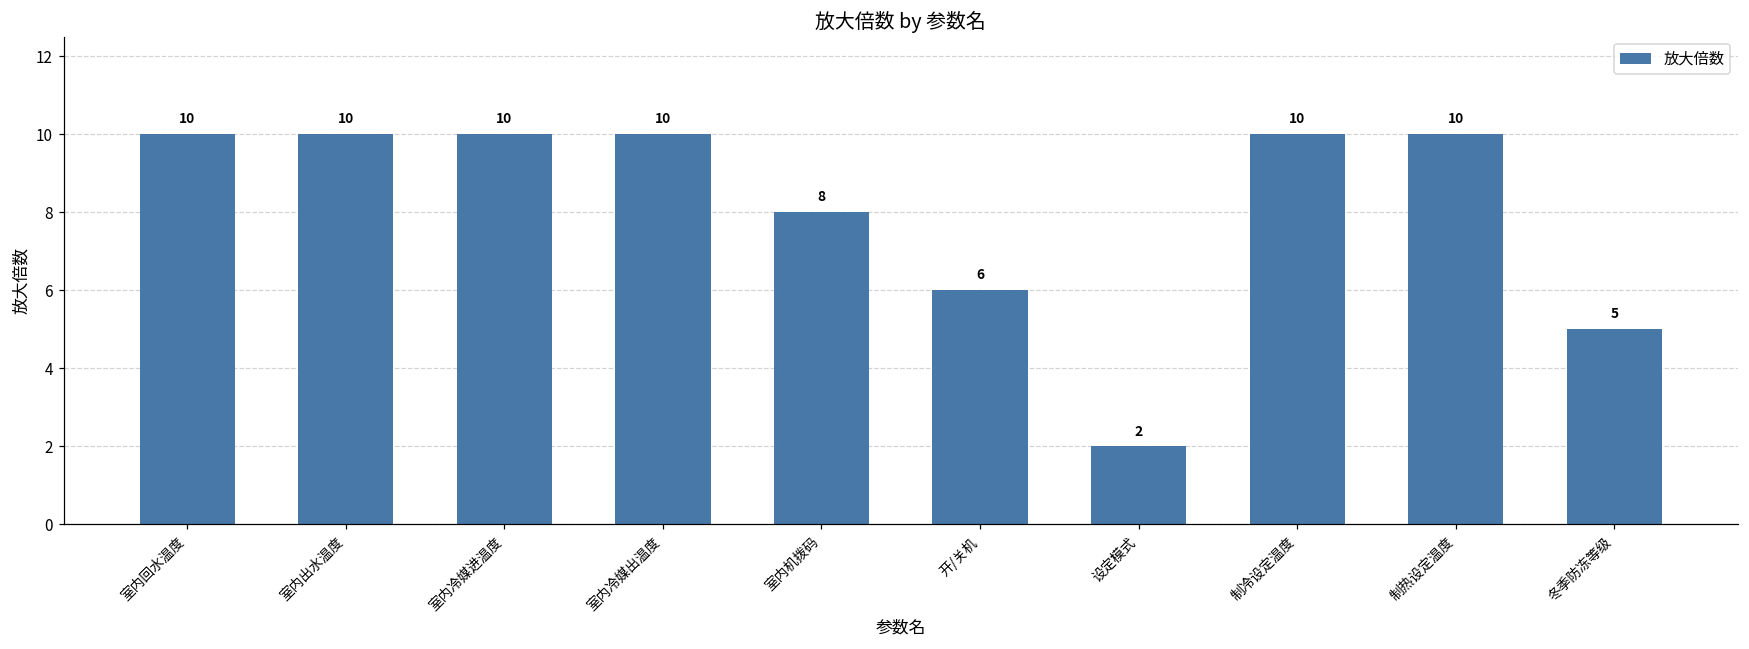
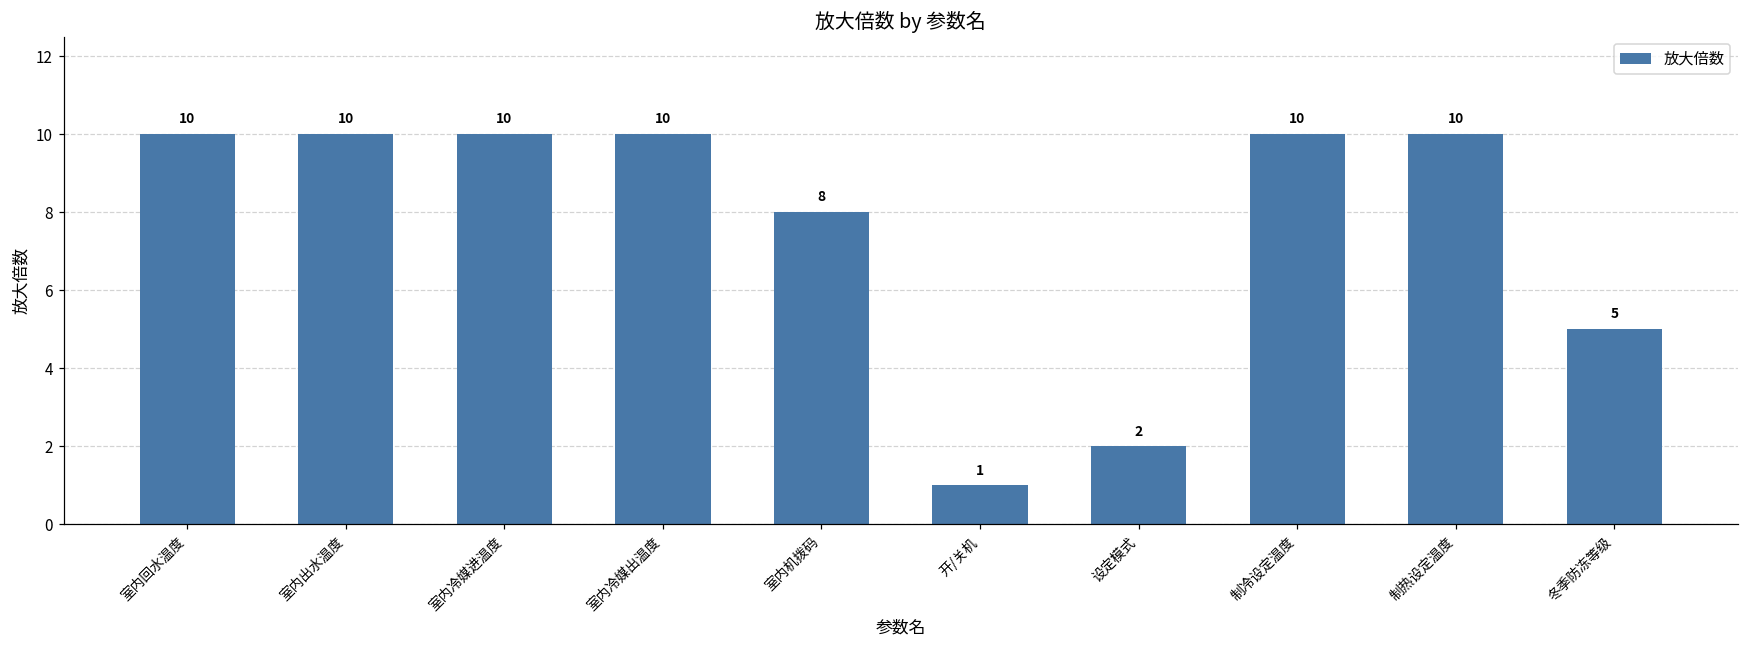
开/关机: 6 -> 1
